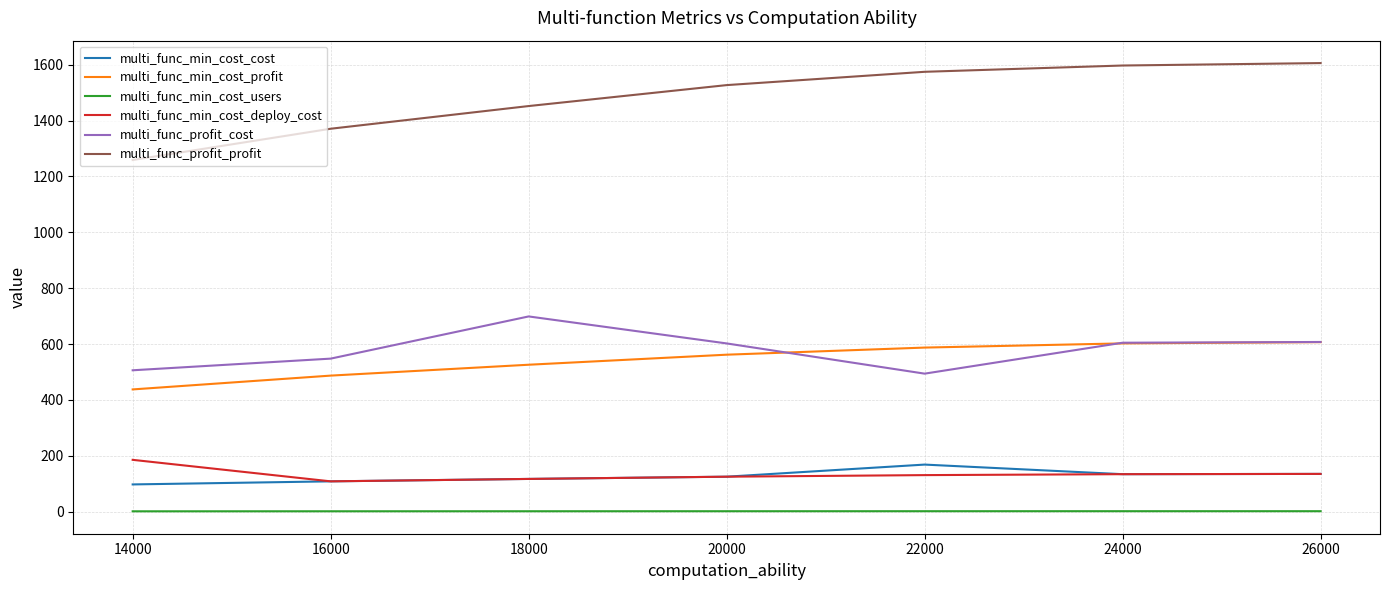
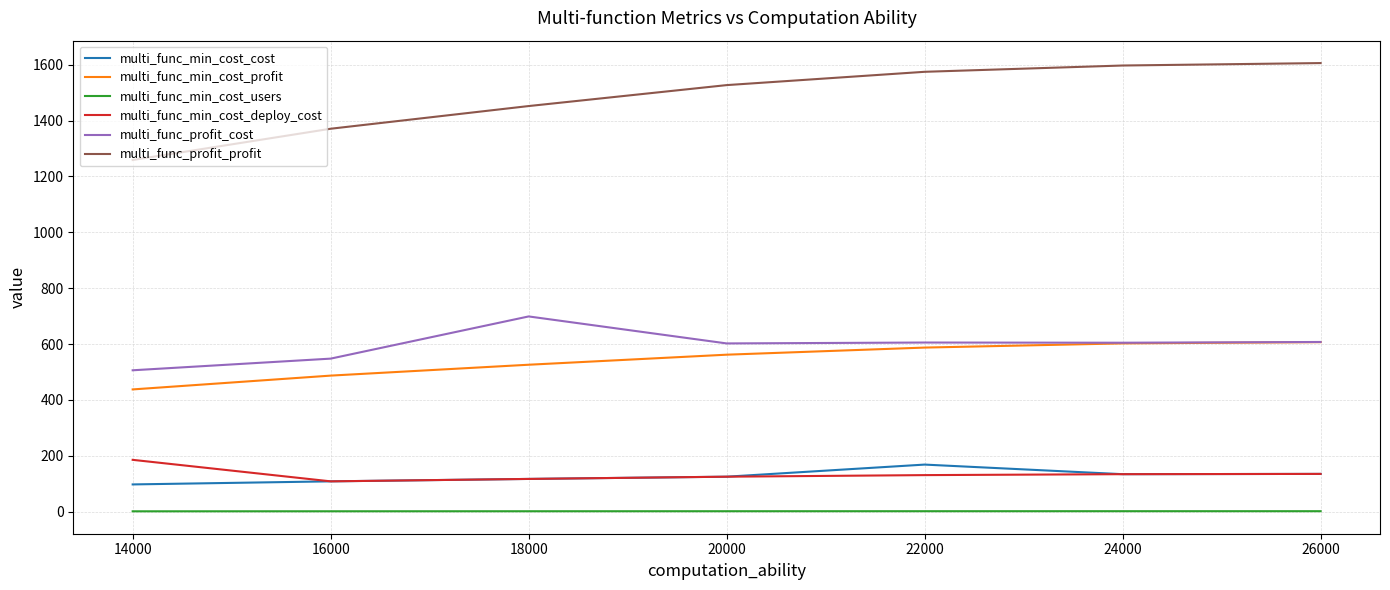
multi_func_profit_cost, 22000: 490 -> 610
